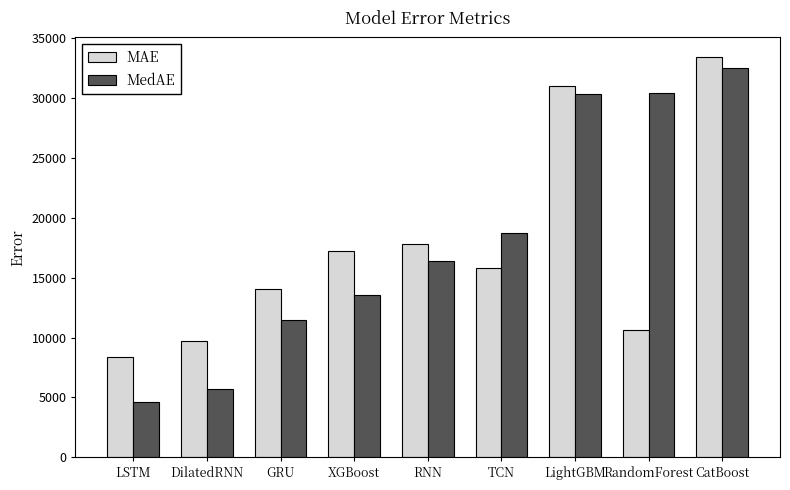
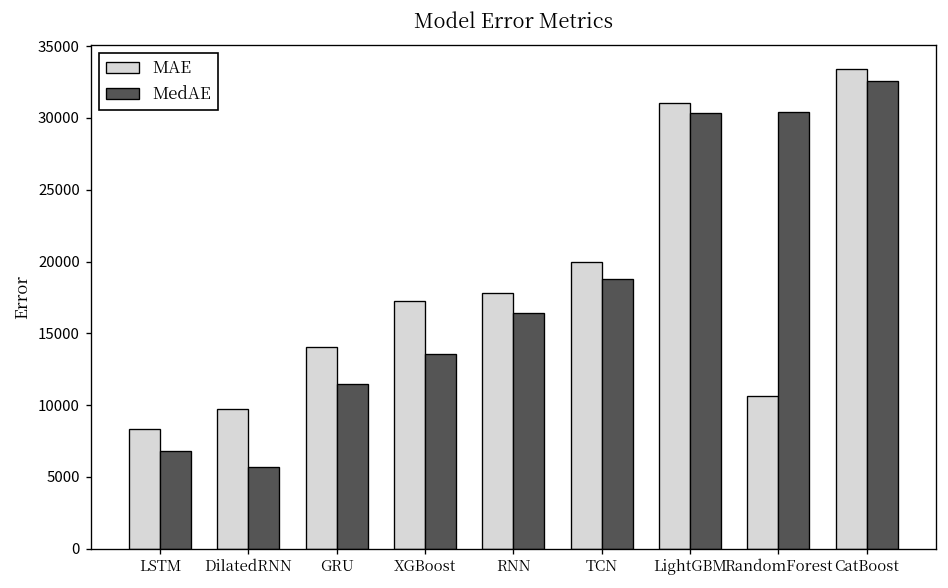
MedAE, LSTM: 4600 -> 6800
MAE, TCN: 15800 -> 19900
